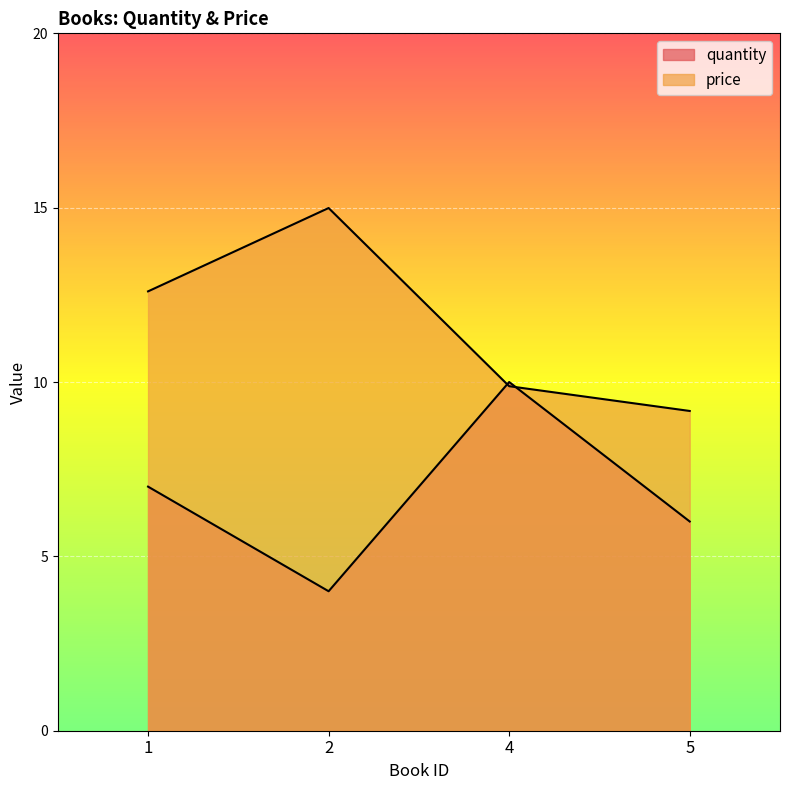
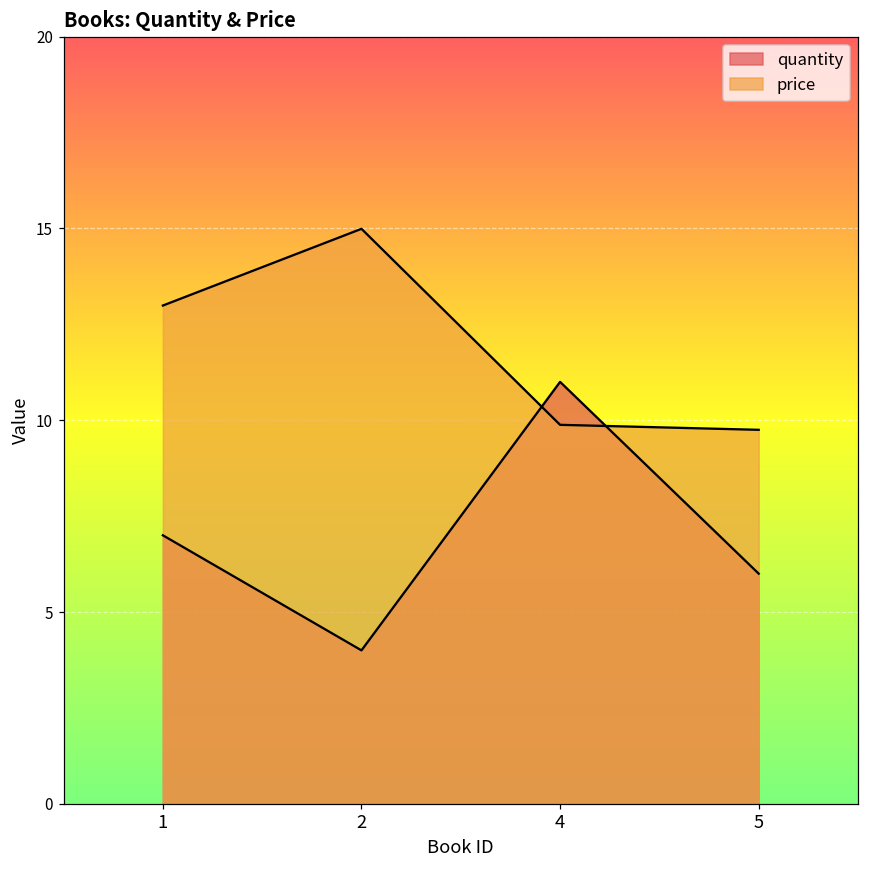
price, 1: 12.6 -> 13.0
quantity, 4: 10 -> 11
price, 5: 9.2 -> 9.8
